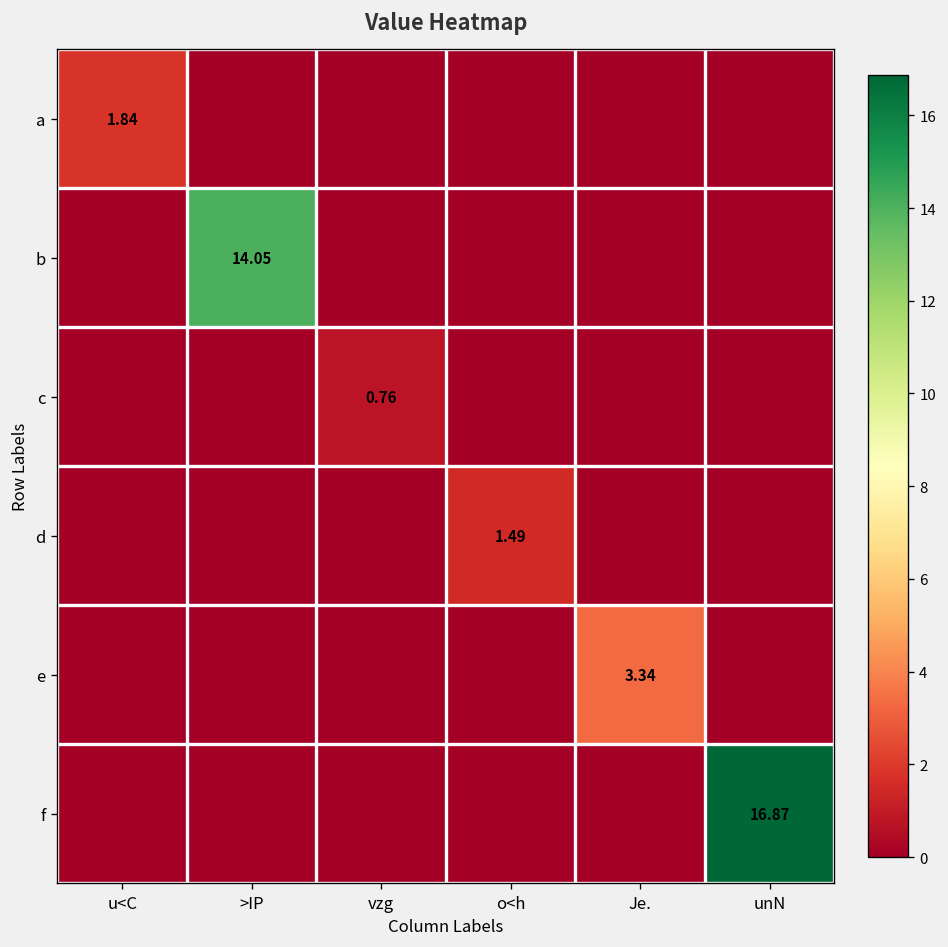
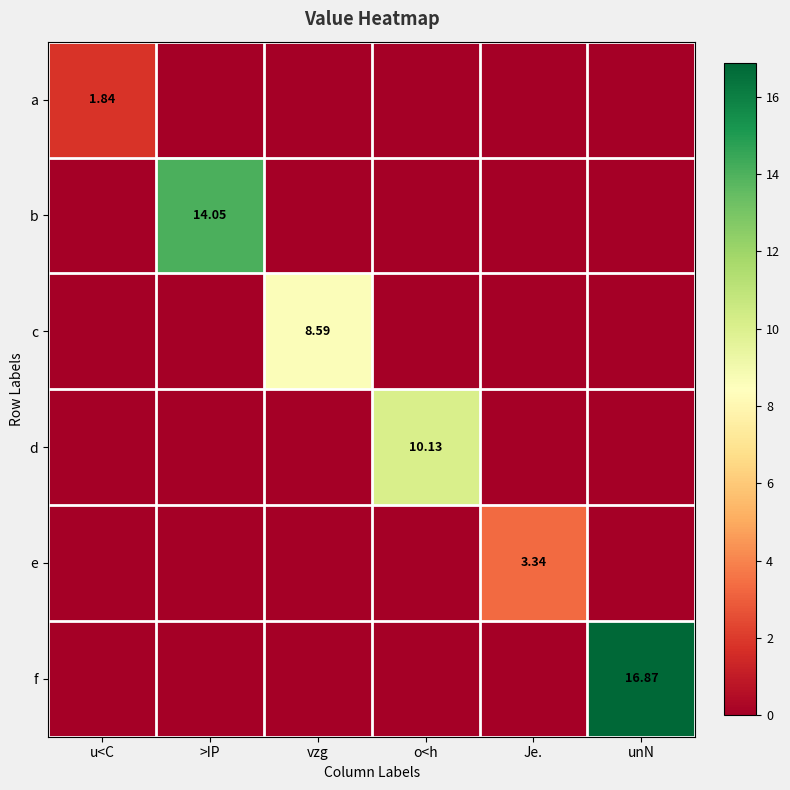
c, vzg: 0.76 -> 8.59
d, o<h: 1.49 -> 10.13
